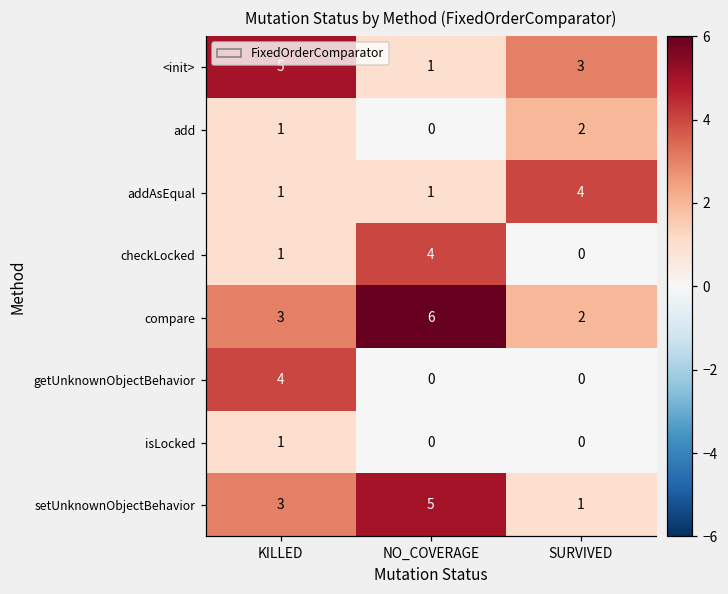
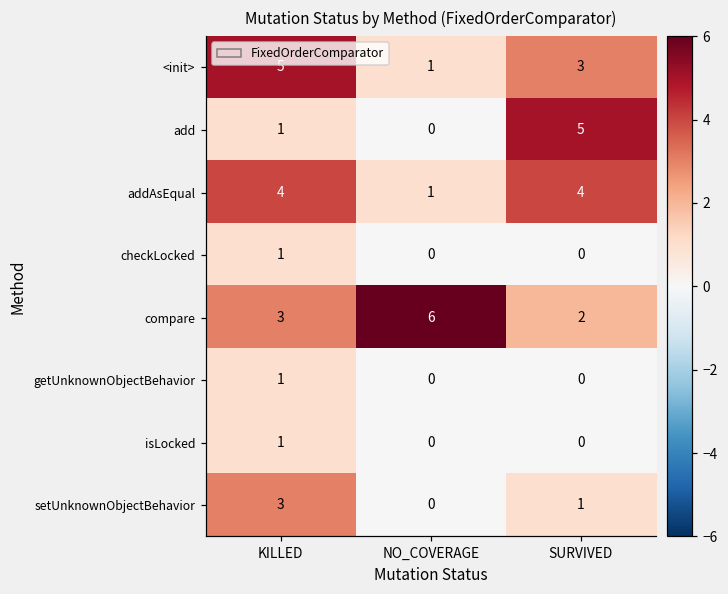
add, SURVIVED: 2 -> 5
addAsEqual, KILLED: 1 -> 4
checkLocked, NO_COVERAGE: 4 -> 0
getUnknownObjectBehavior, KILLED: 4 -> 1
setUnknownObjectBehavior, NO_COVERAGE: 5 -> 0
